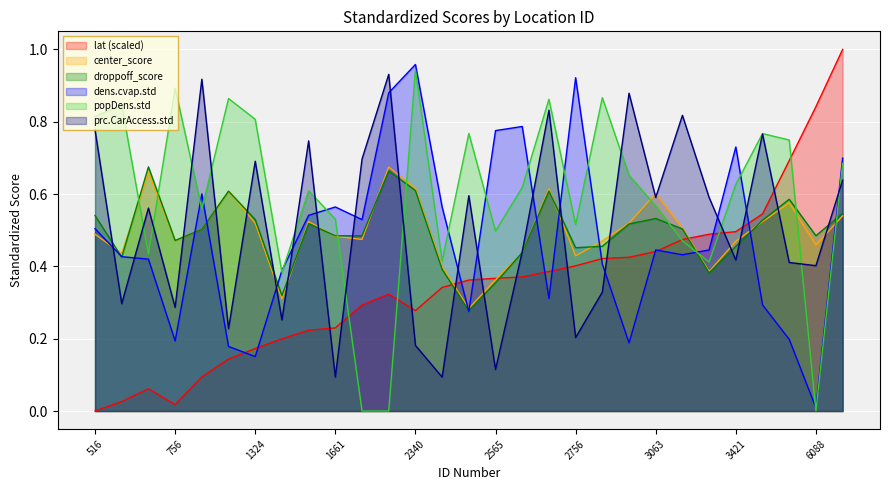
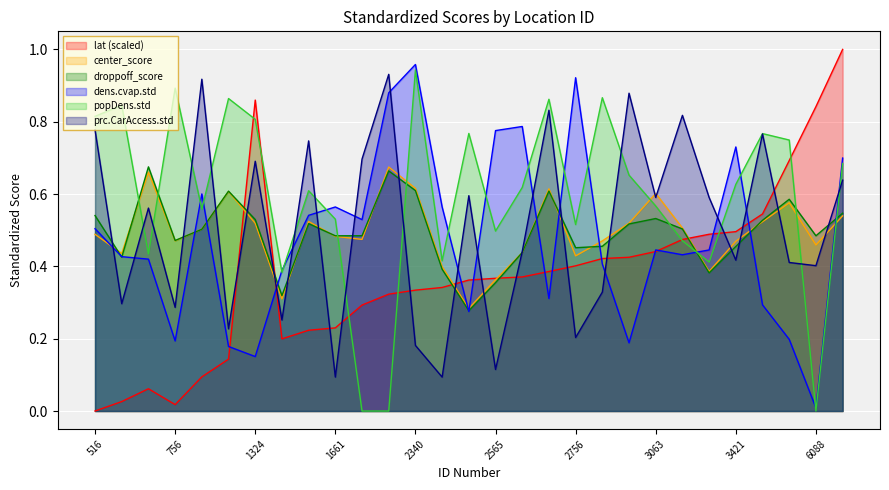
lat (scaled), 1324: 0.17 -> 0.86
lat (scaled), 2340: 0.28 -> 0.33
